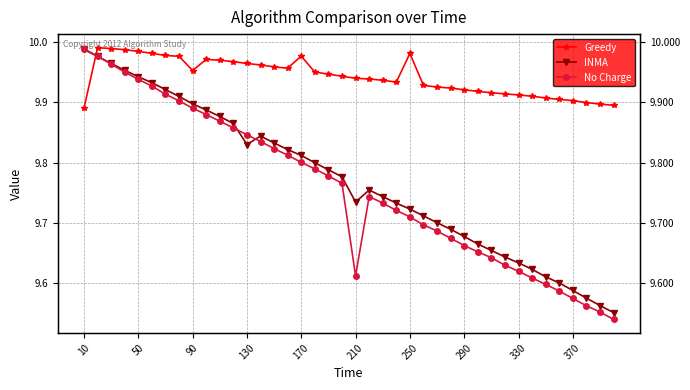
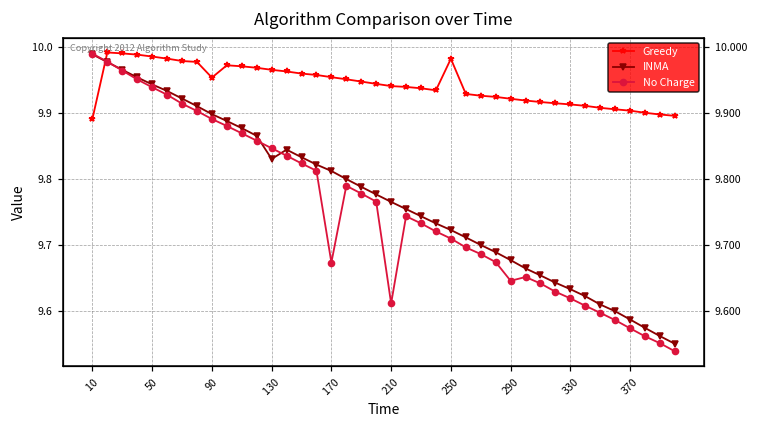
Greedy, 170: 9.98 -> 9.95
No Charge, 170: 9.80 -> 9.67
INMA, 210: 9.73 -> 9.76
No Charge, 290: 9.66 -> 9.65
